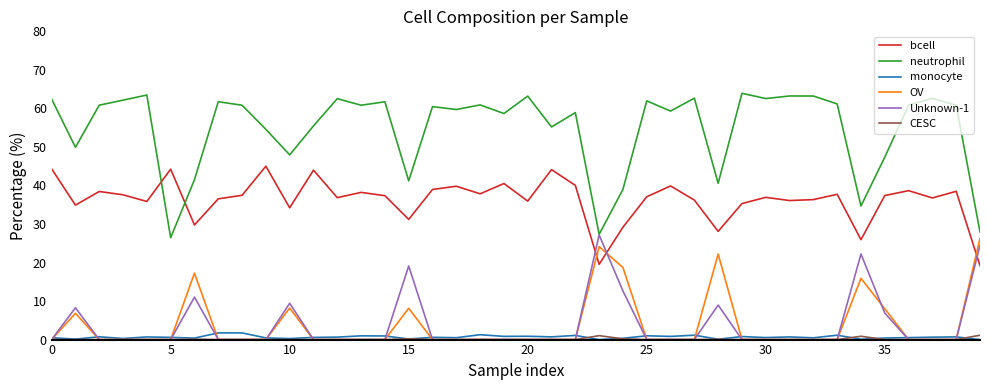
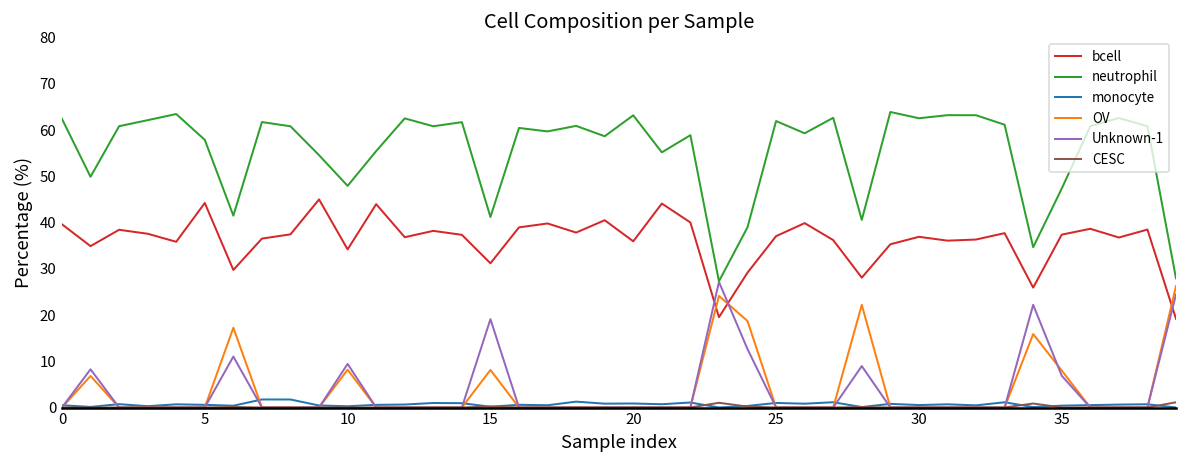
bcell, 0: 44 -> 40
neutrophil, 5: 26 -> 58
